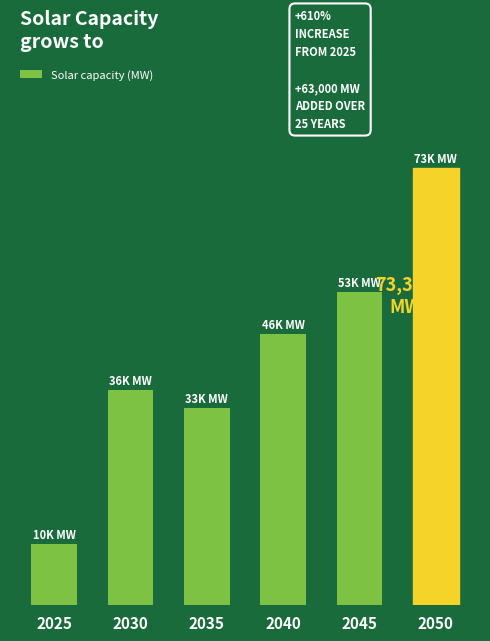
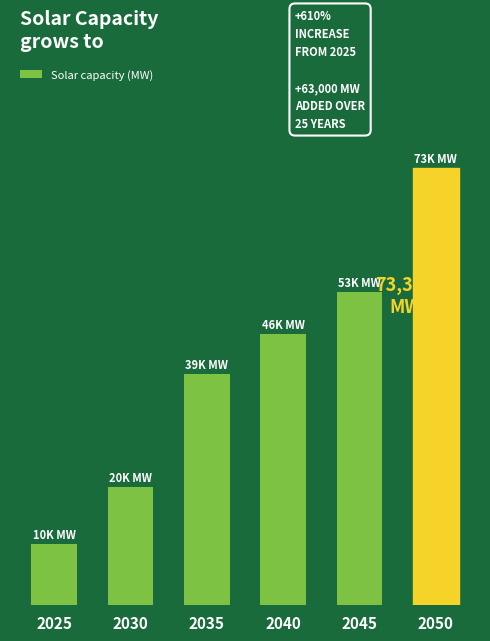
2030: 36K -> 20K
2035: 33K -> 39K
